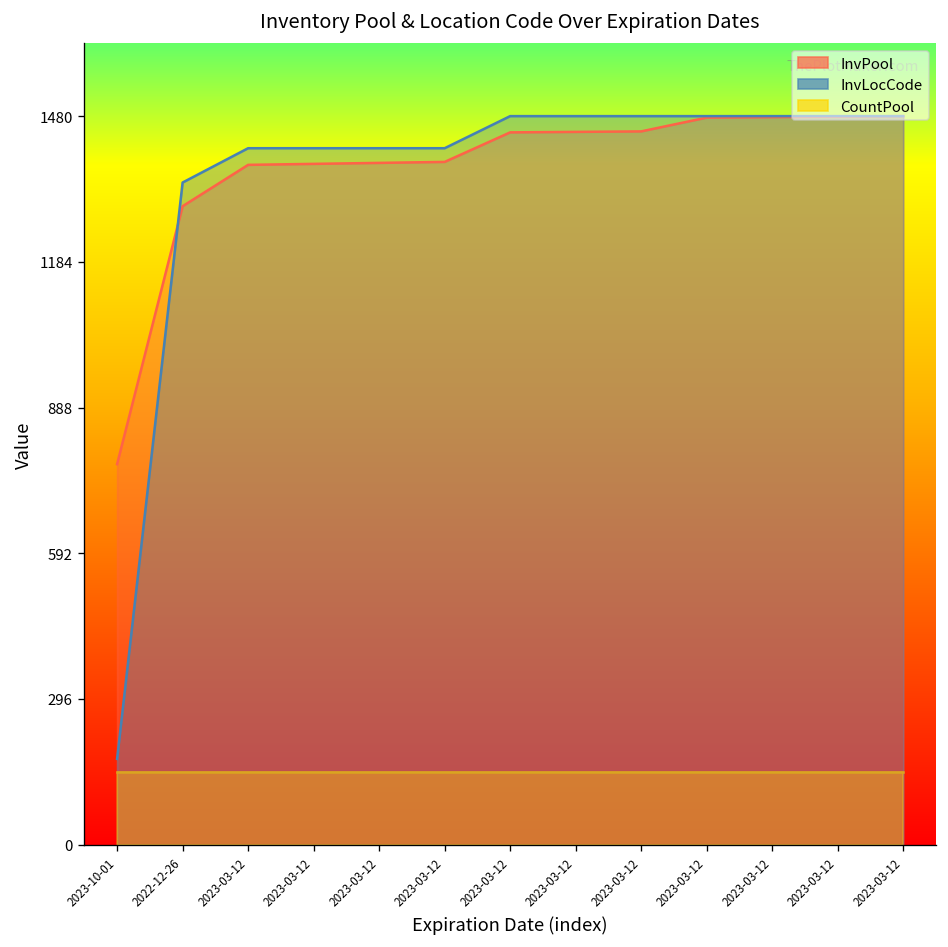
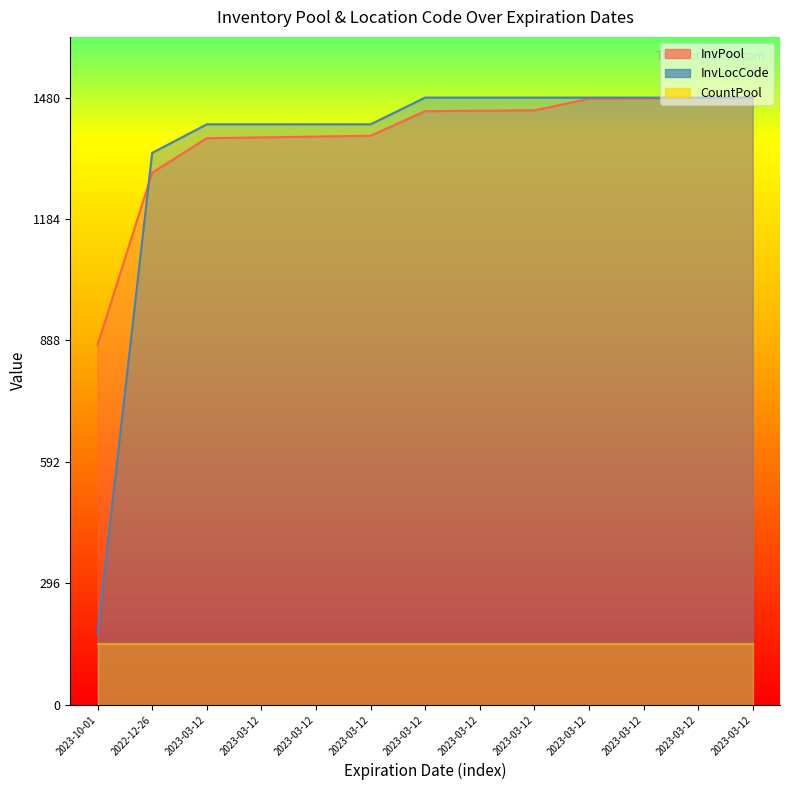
InvPool, 2023-10-01: 770 -> 880
